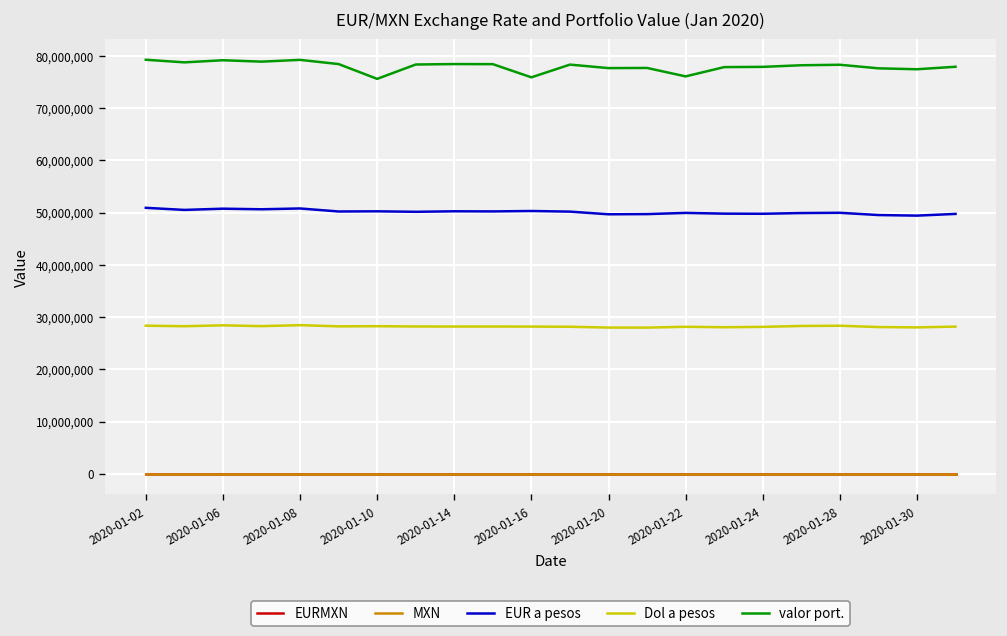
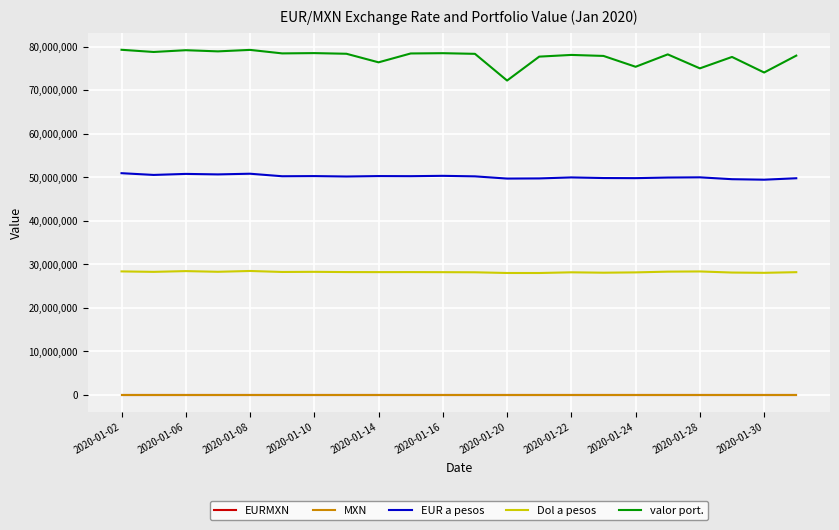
valor port., 2020-01-10: 76,000,000 -> 78,000,000
valor port., 2020-01-14: 78,000,000 -> 76,000,000
valor port., 2020-01-16: 76,000,000 -> 78,000,000
valor port., 2020-01-20: 78,000,000 -> 72,000,000
valor port., 2020-01-22: 76,000,000 -> 78,000,000
valor port., 2020-01-24: 78,000,000 -> 75,000,000
valor port., 2020-01-28: 78,000,000 -> 75,000,000
valor port., 2020-01-30: 77,000,000 -> 74,000,000
